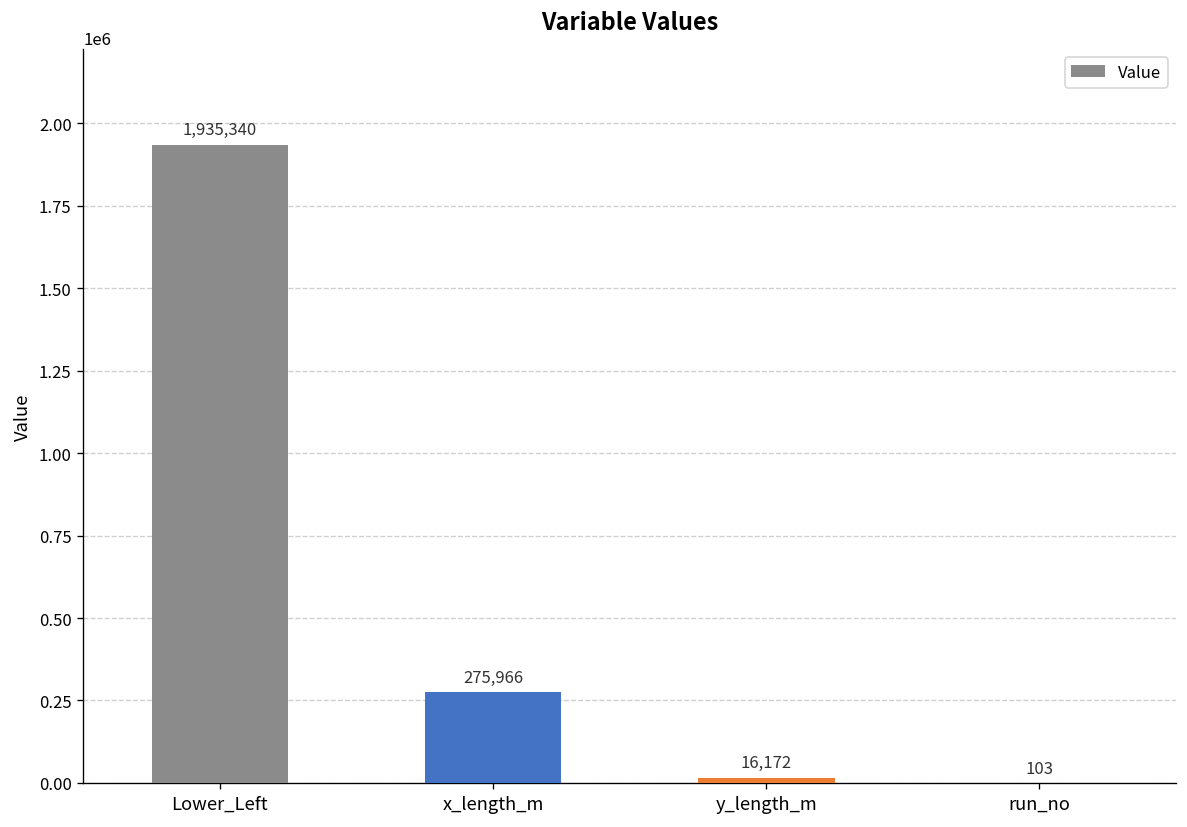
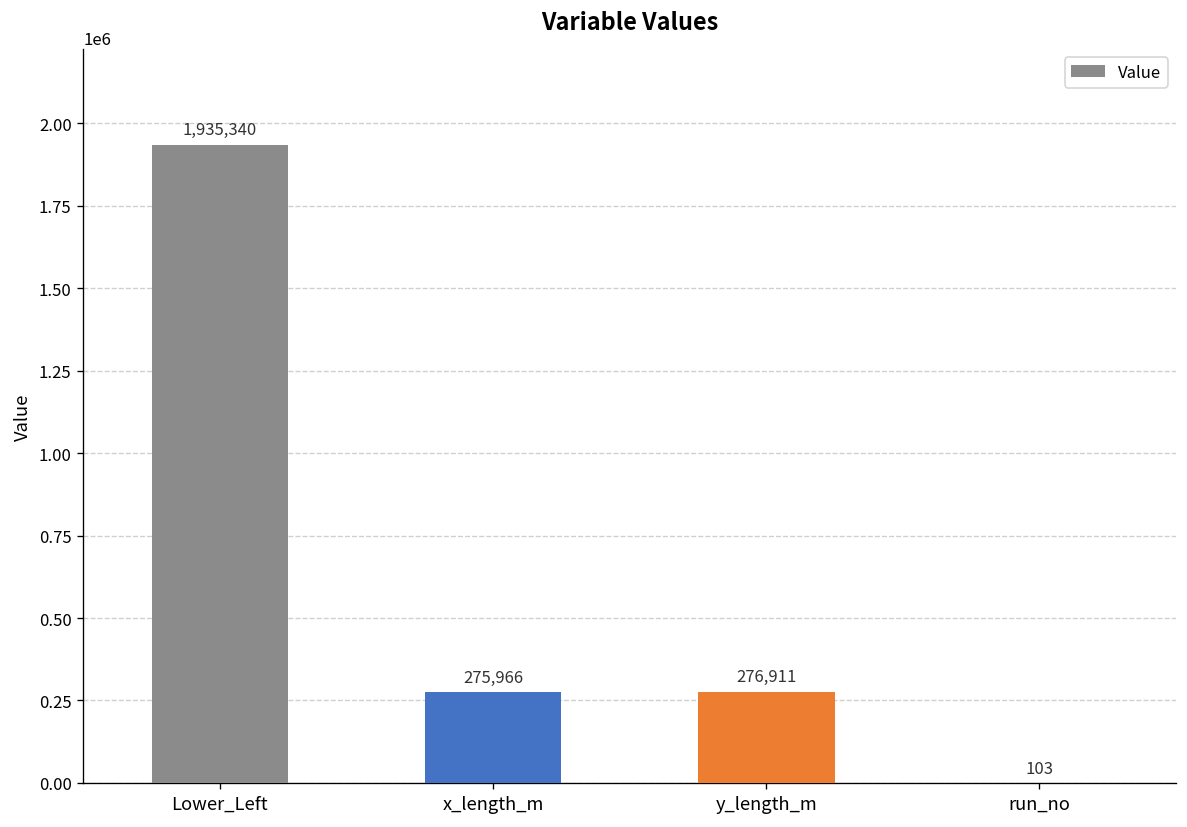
y_length_m: 16,172 -> 276,911
